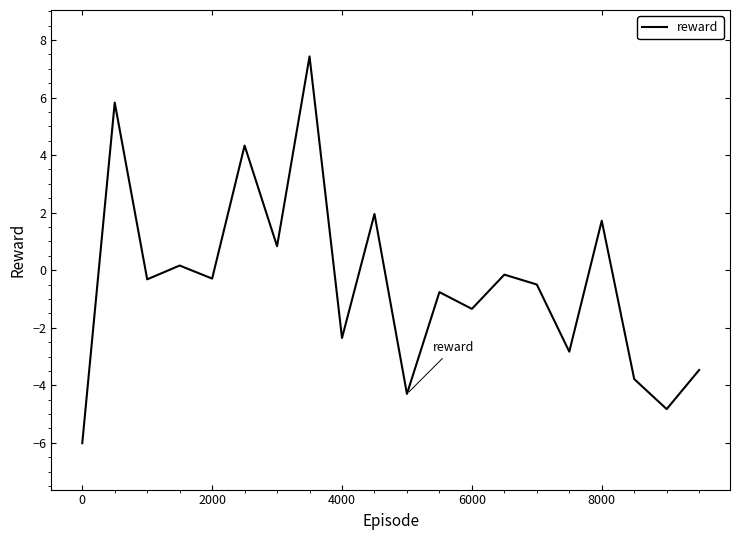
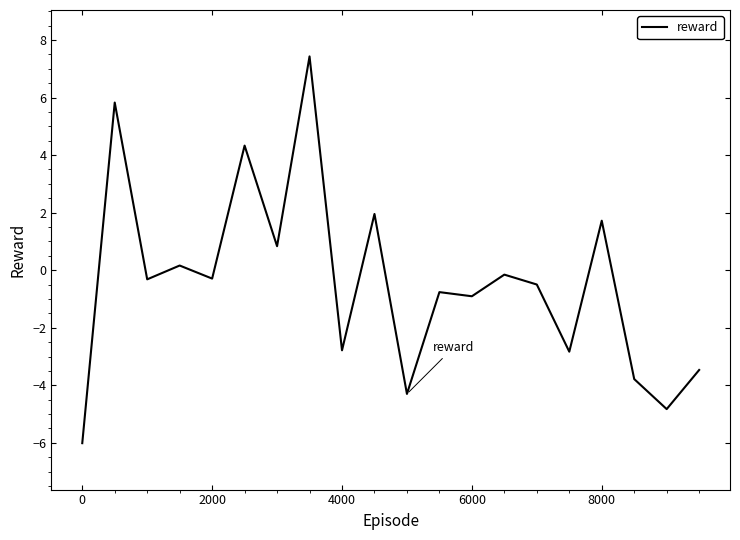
4000: -2.4 -> -2.8
6000: -1.3 -> -0.9
